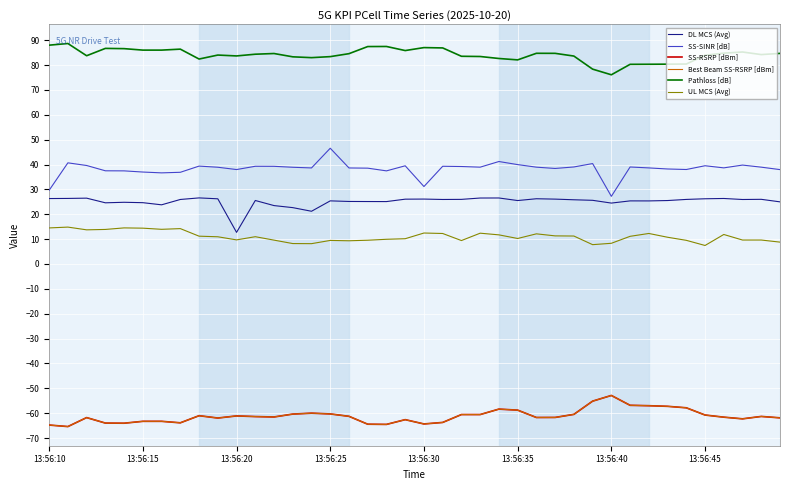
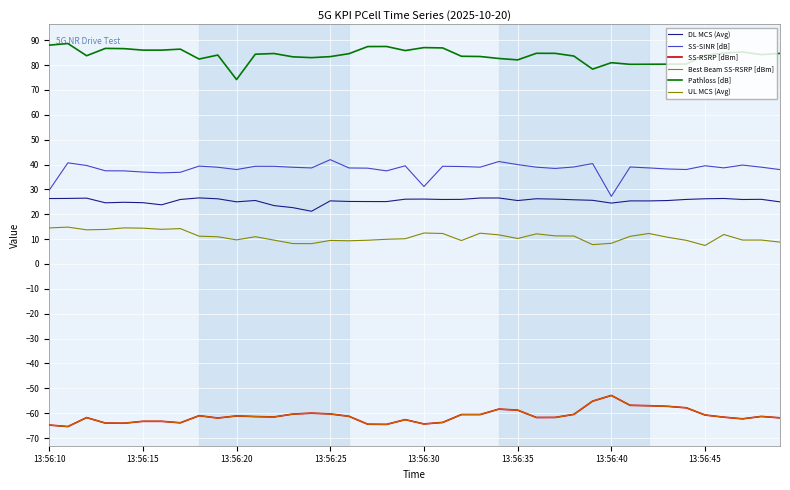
DL MCS (Avg), 13:56:20: 13 -> 25
Pathloss [dB], 13:56:20: 84 -> 74
SS-SINR [dB], 13:56:25: 47 -> 42
Pathloss [dB], 13:56:40: 76 -> 81
